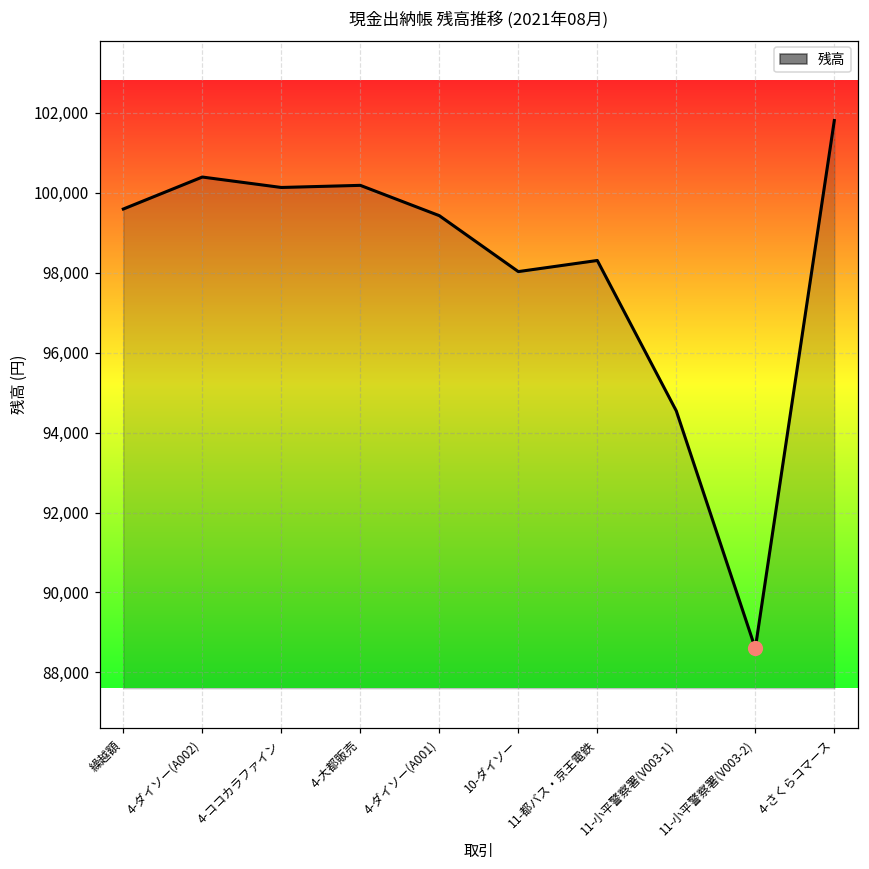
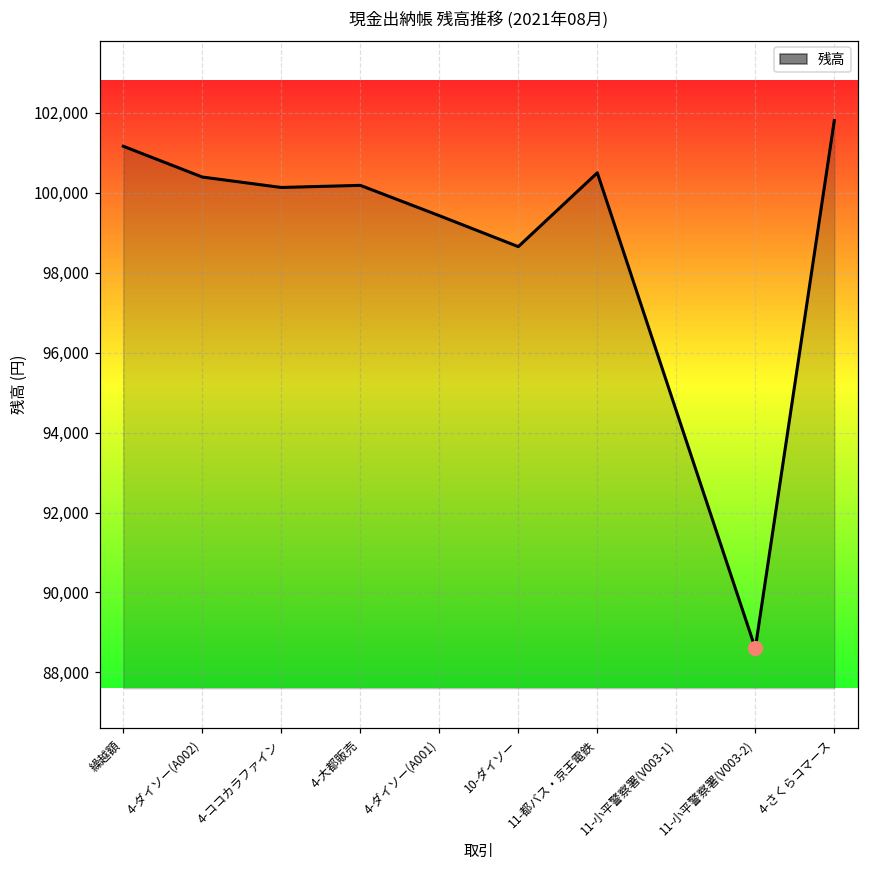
残高, 繰越額: 99,600 -> 101,200
残高, 10-ダイソー: 98,000 -> 98,700
残高, 11-都バス・京王電鉄: 98,300 -> 100,500
